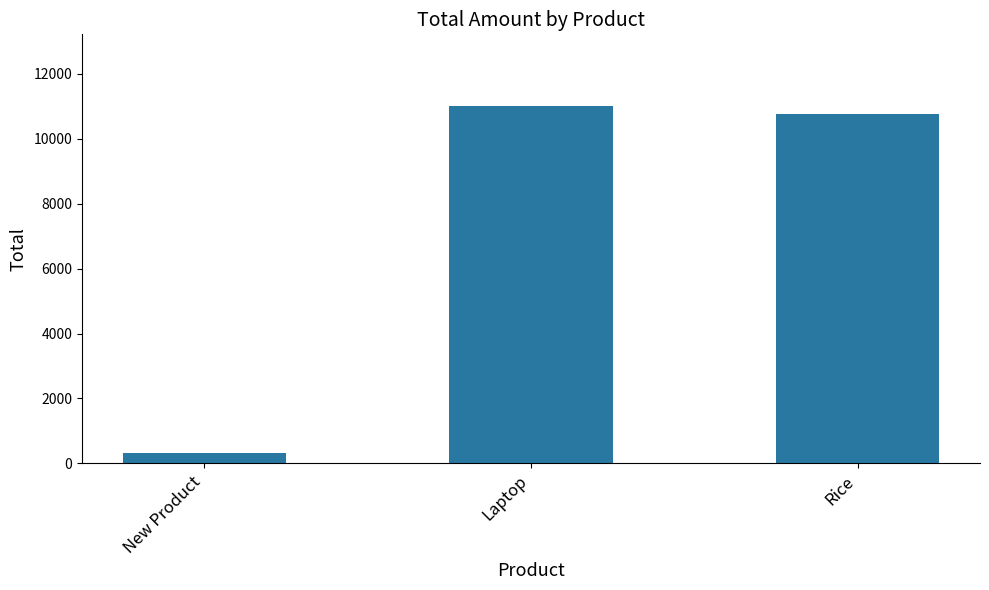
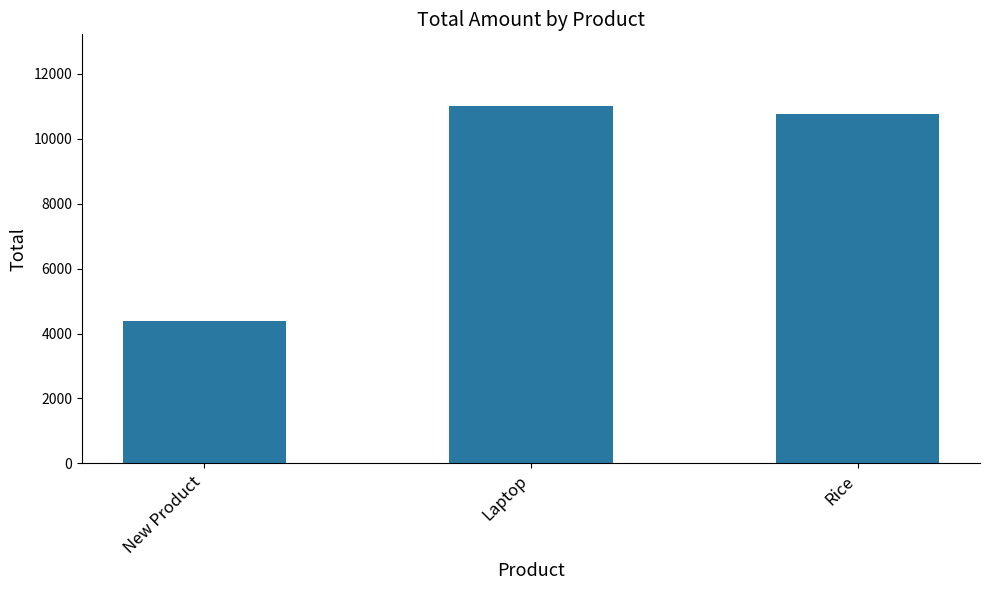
New Product: 300 -> 4400
